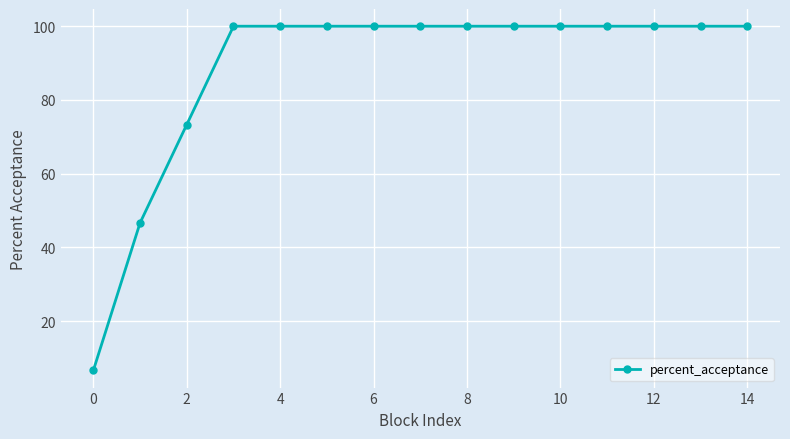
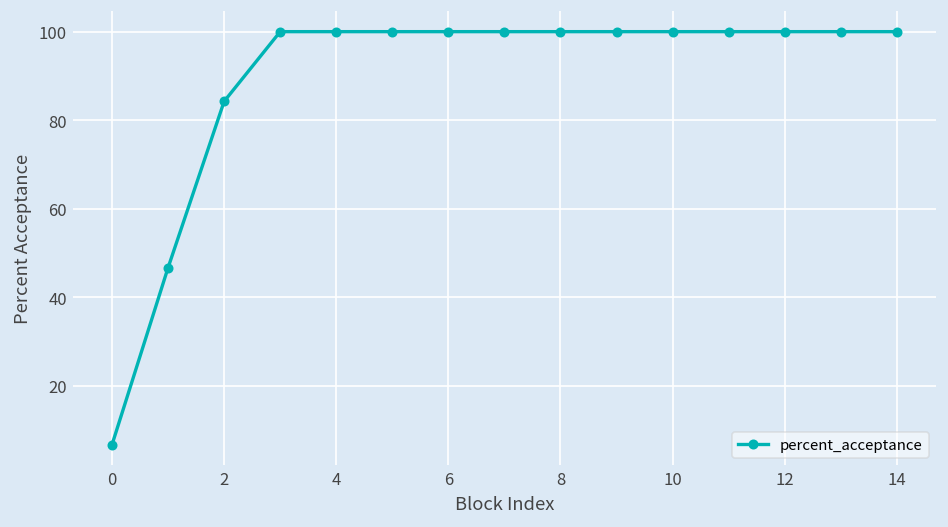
2: 73 -> 84
